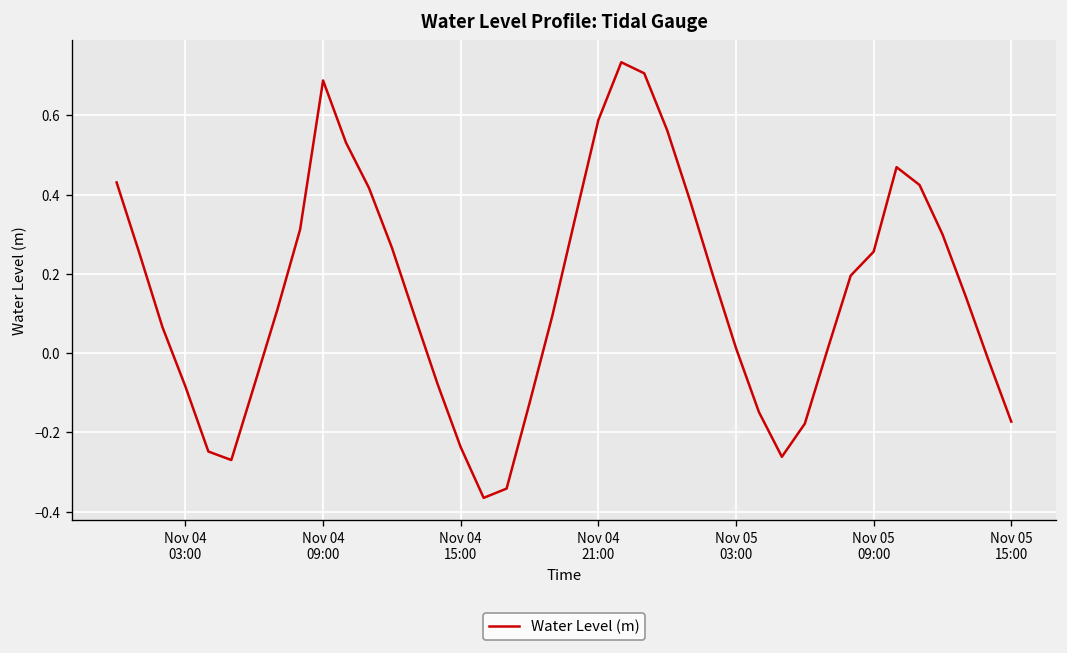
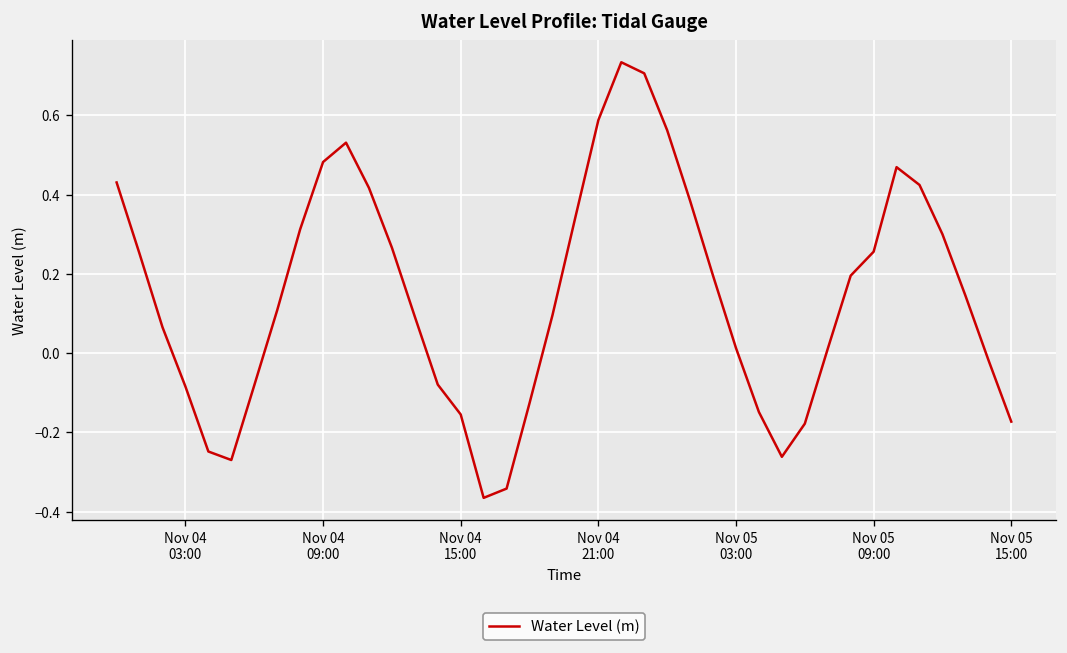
Nov 04 09:00: 0.69 -> 0.48
Nov 04 15:00: -0.24 -> -0.15
